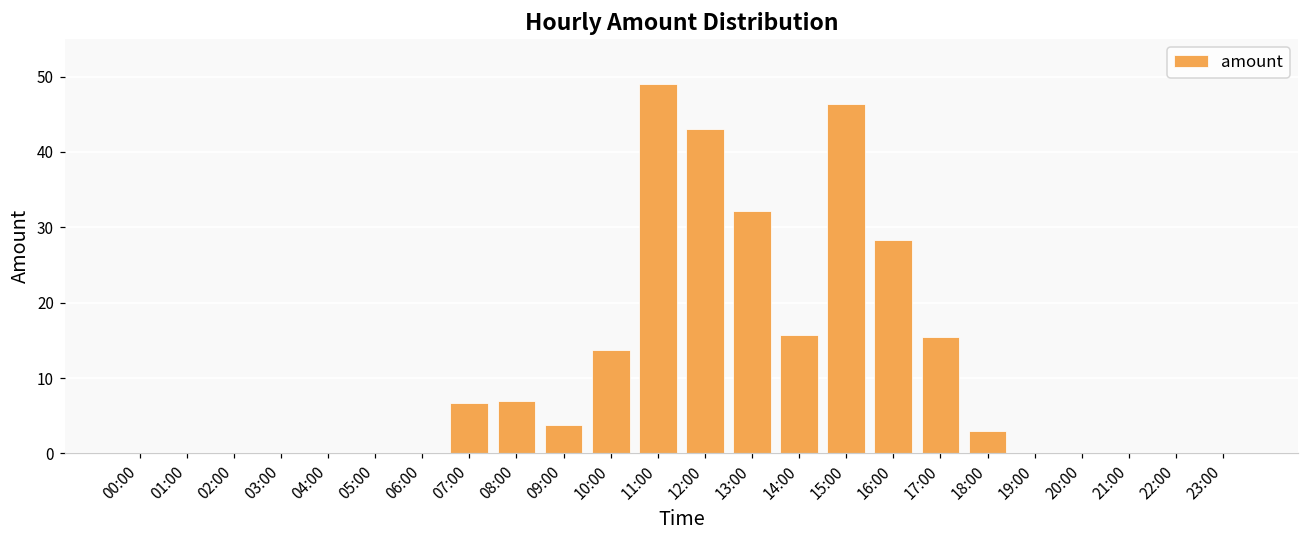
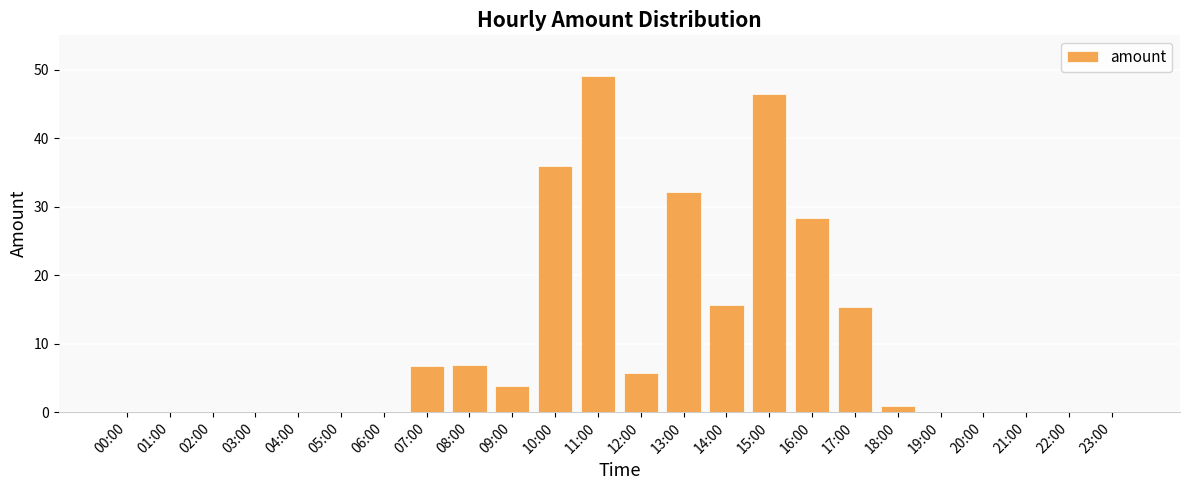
10:00: 14 -> 36
12:00: 43 -> 6
18:00: 3 -> 1
